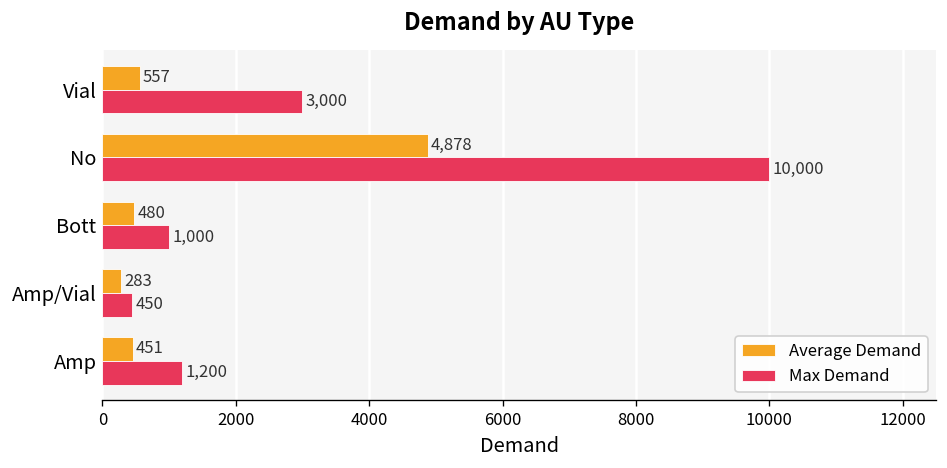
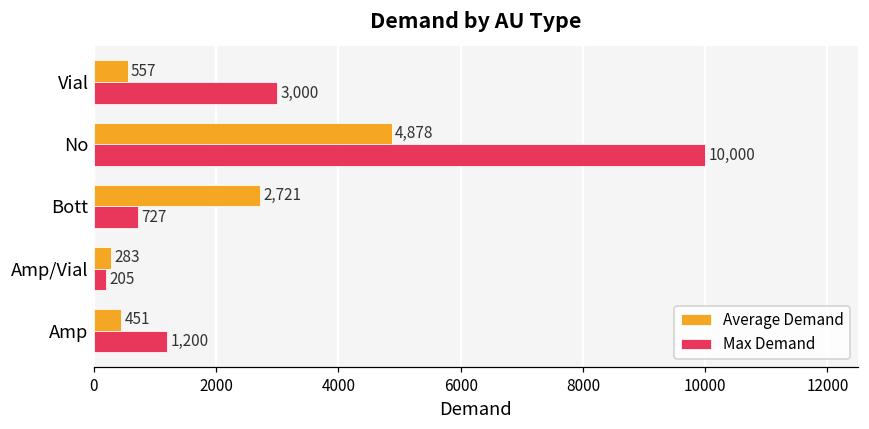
Average Demand, Bott: 480 -> 2,721
Max Demand, Bott: 1,000 -> 727
Max Demand, Amp/Vial: 450 -> 205
